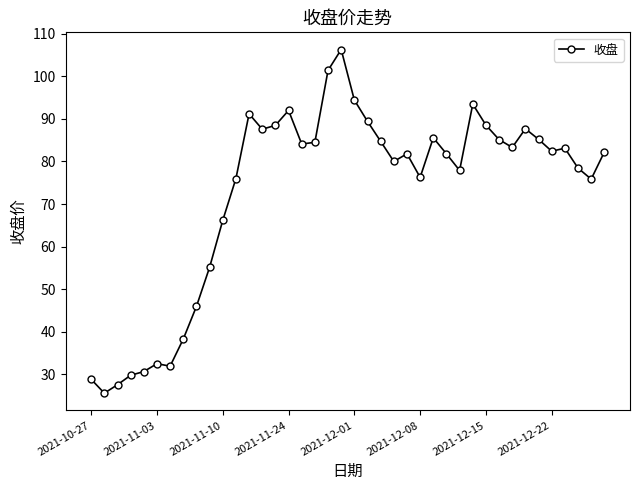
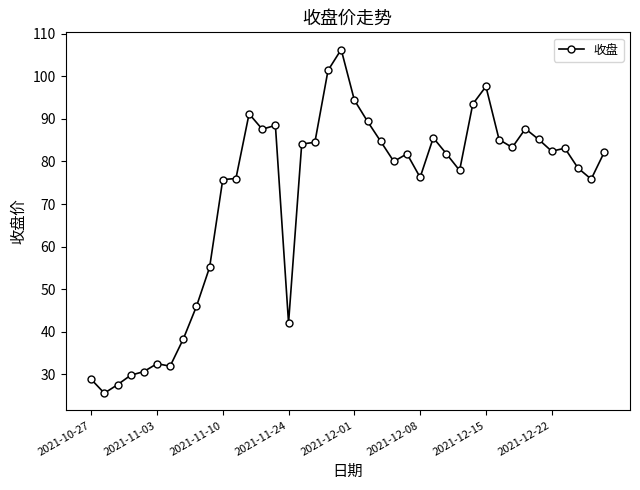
2021-11-10: 66 -> 76
2021-11-24: 92 -> 42
2021-12-15: 89 -> 98
